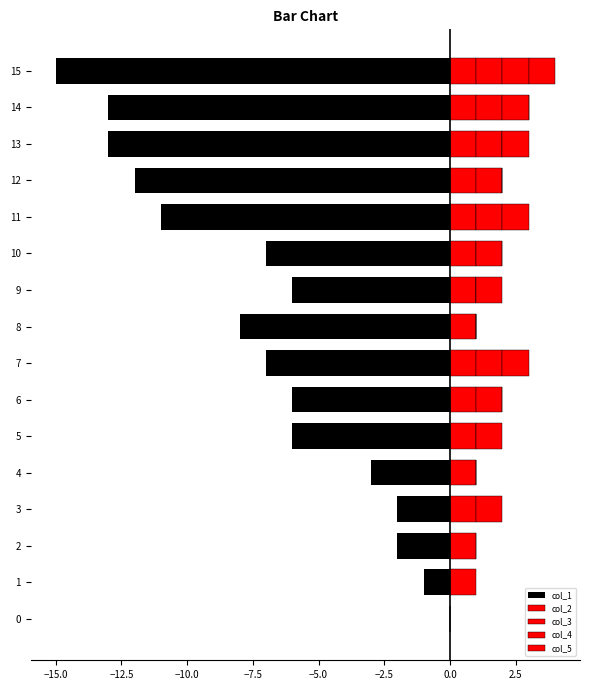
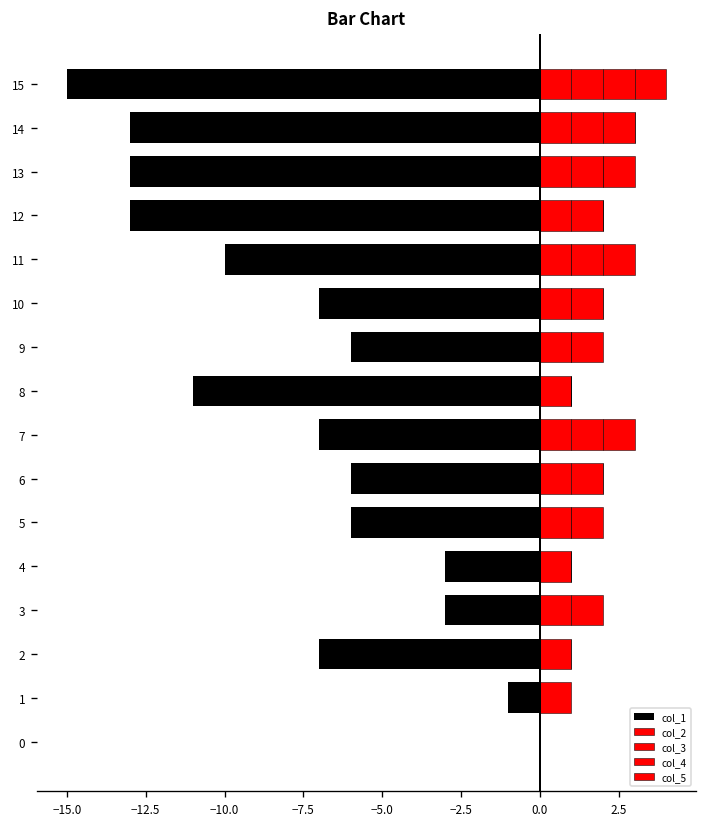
col_1, 12: -12.0 -> -13.0
col_1, 11: -11.0 -> -10.0
col_1, 8: -8.0 -> -11.0
col_1, 3: -2.0 -> -3.0
col_1, 2: -2.0 -> -7.0
